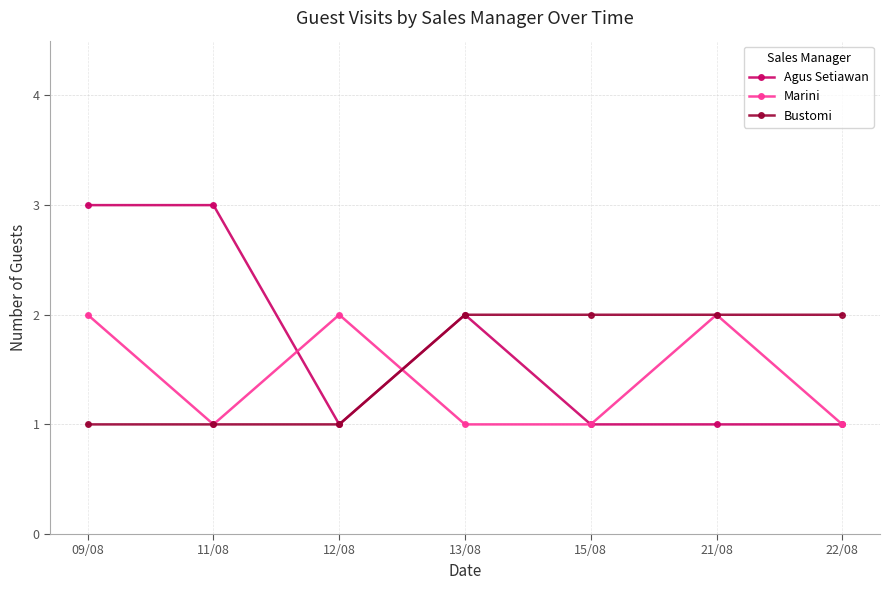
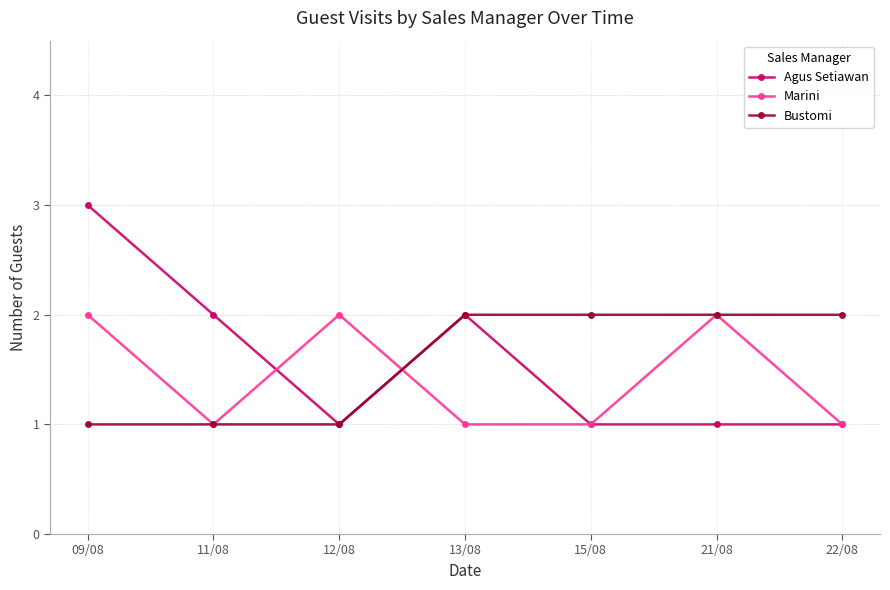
Agus Setiawan, 11/08: 3 -> 2
